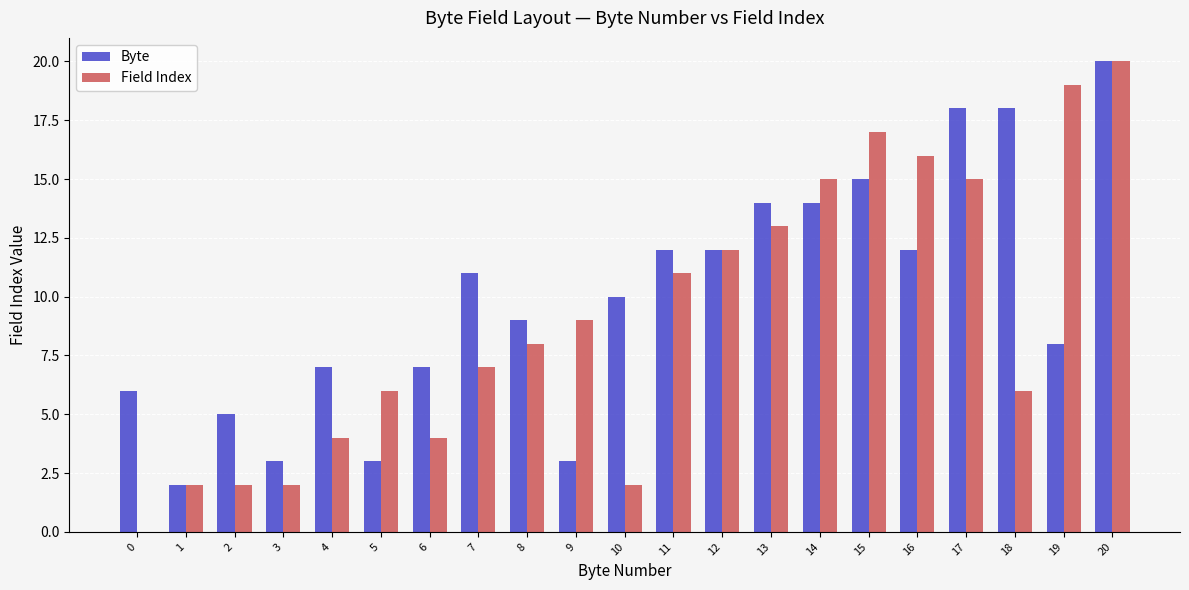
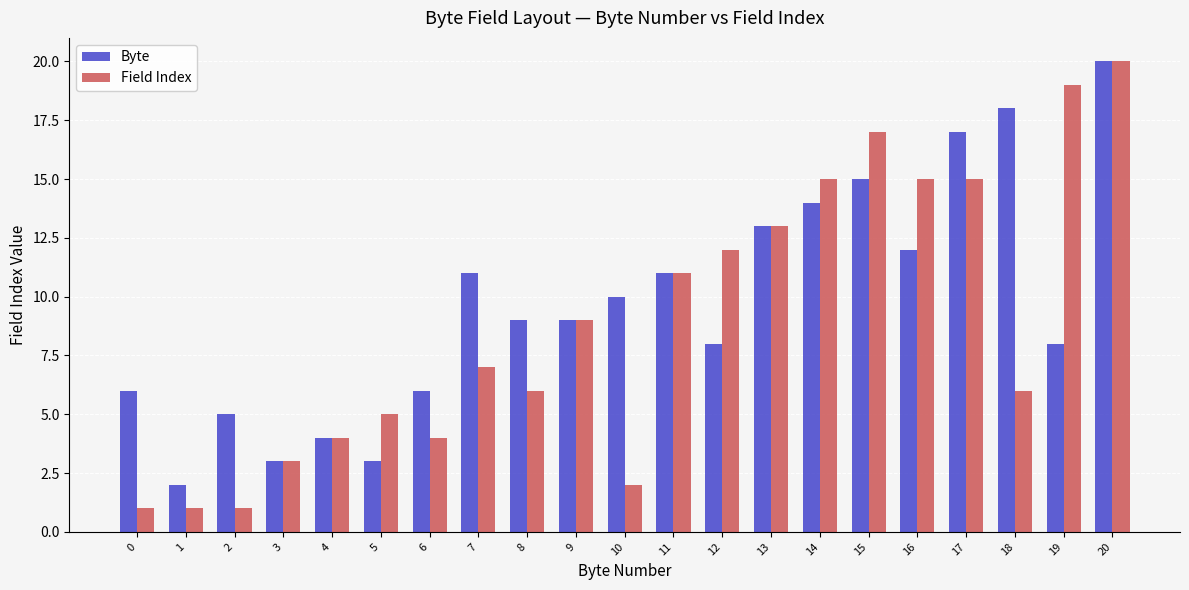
Field Index, 0: 0 -> 1
Field Index, 1: 2 -> 1
Field Index, 2: 2 -> 1
Field Index, 3: 2 -> 3
Byte, 4: 7 -> 4
Field Index, 5: 6 -> 5
Byte, 6: 7 -> 6
Field Index, 8: 8 -> 6
Byte, 9: 3 -> 9
Byte, 11: 12 -> 11
Byte, 12: 12 -> 8
Byte, 13: 14 -> 13
Field Index, 16: 16 -> 15
Byte, 17: 18 -> 17
